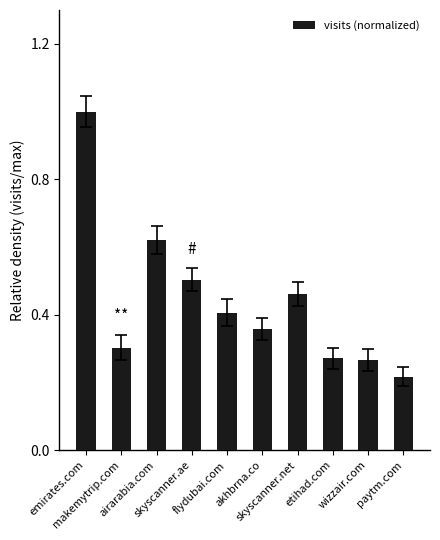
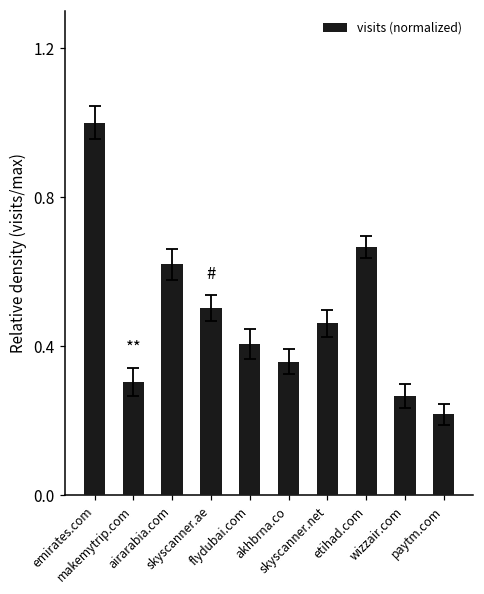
visits (normalized), etihad.com: 0.27 -> 0.67
